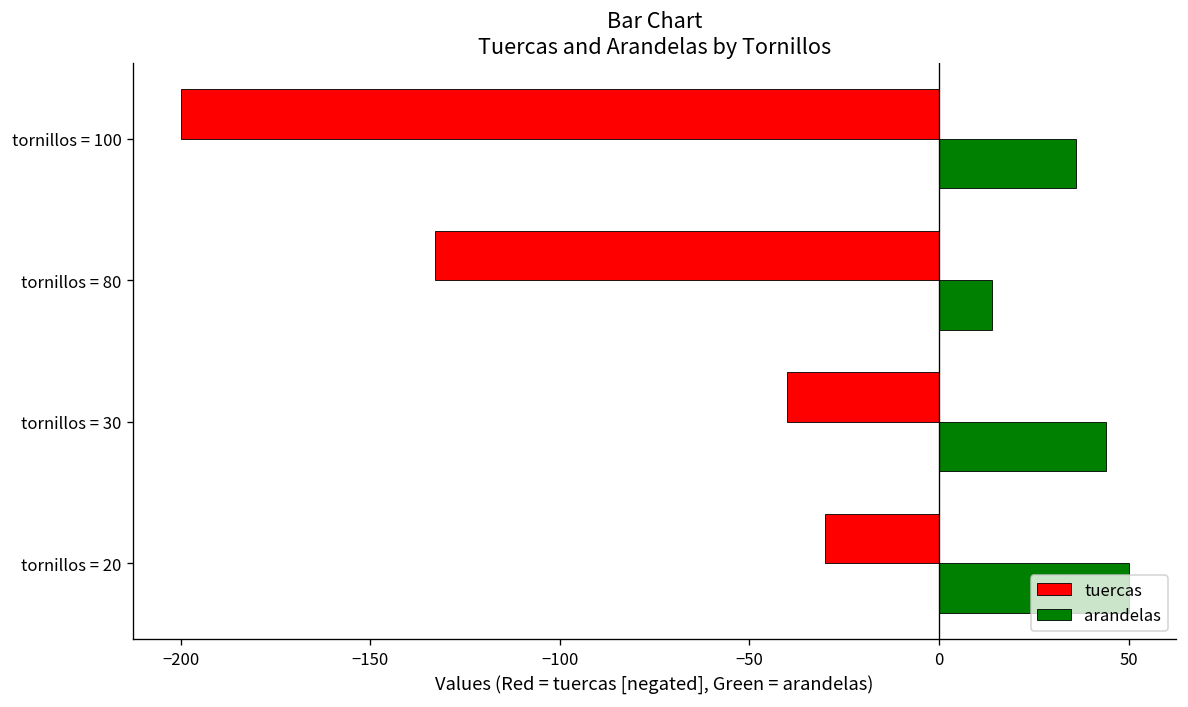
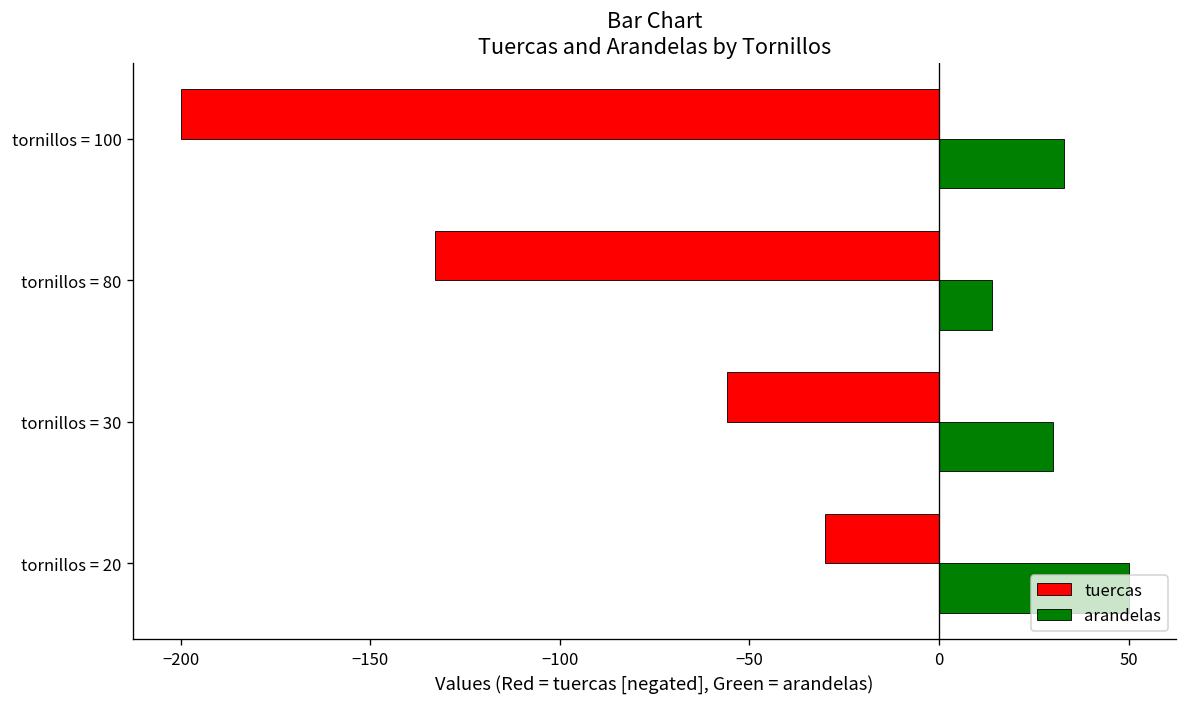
arandelas, tornillos = 100: 36 -> 33
tuercas, tornillos = 30: -40 -> -56
arandelas, tornillos = 30: 44 -> 30
